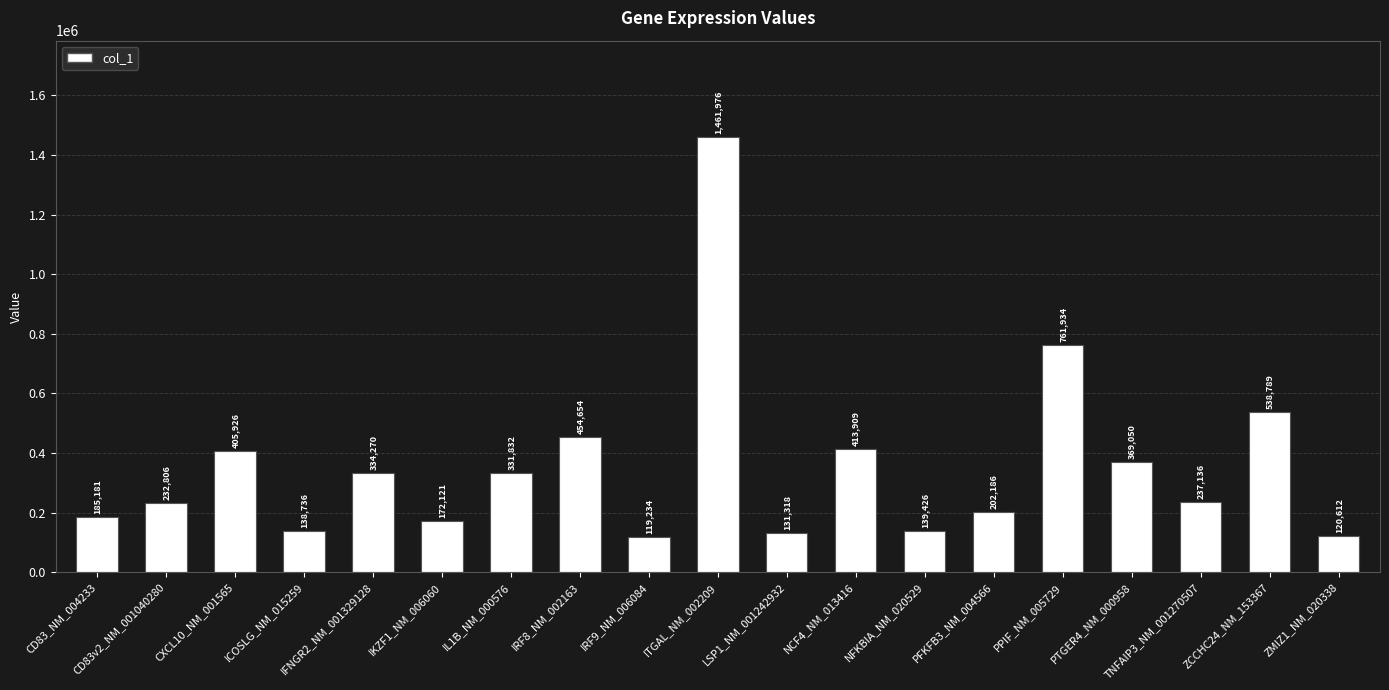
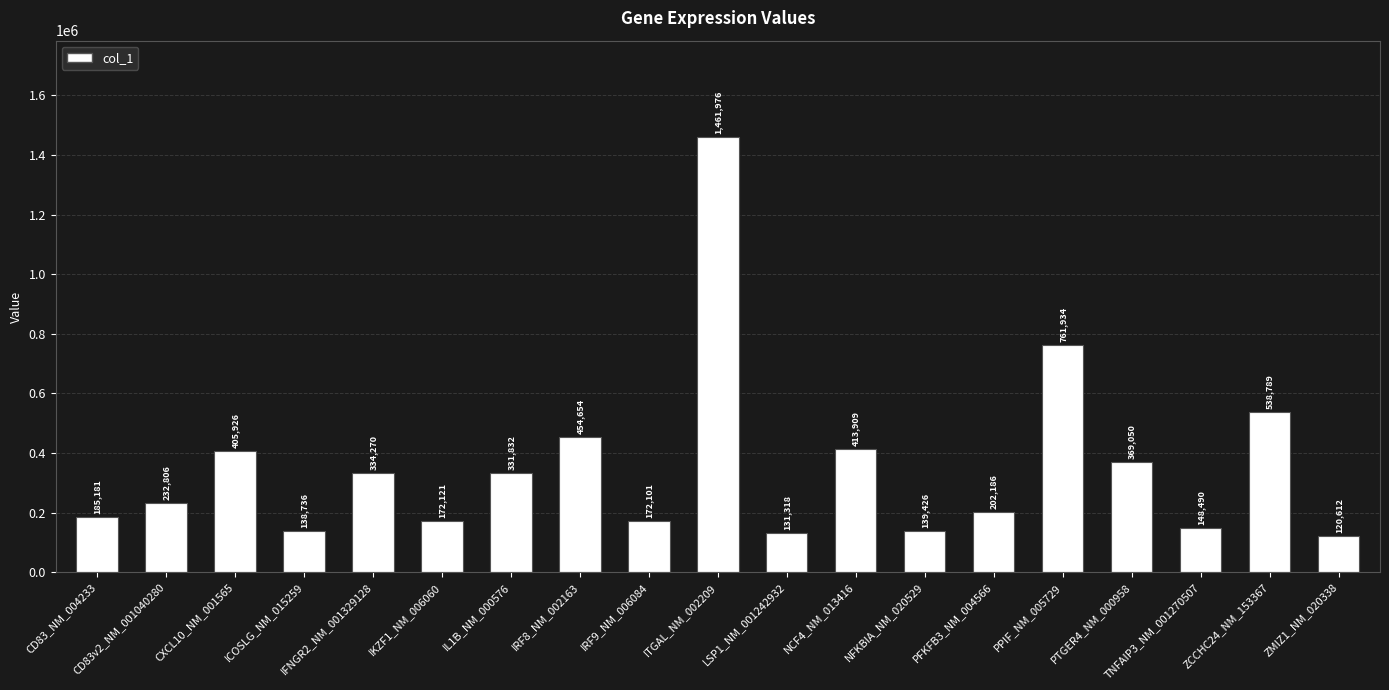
IRF9_NM_006084: 119,234 -> 172,101
TNFAIP3_NM_001270507: 237,136 -> 148,490
